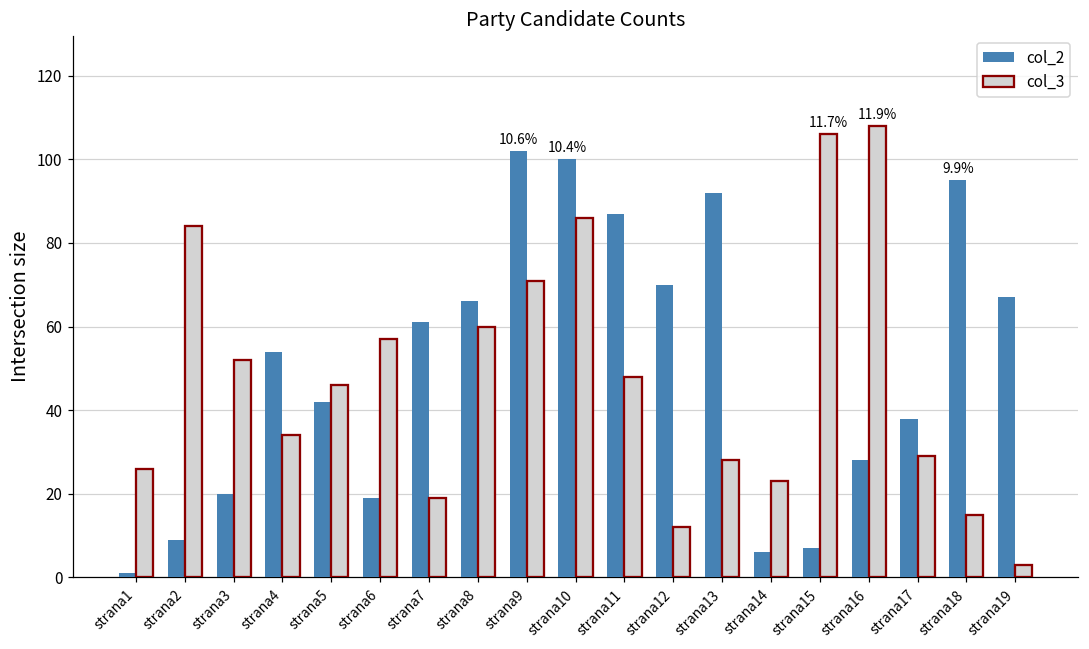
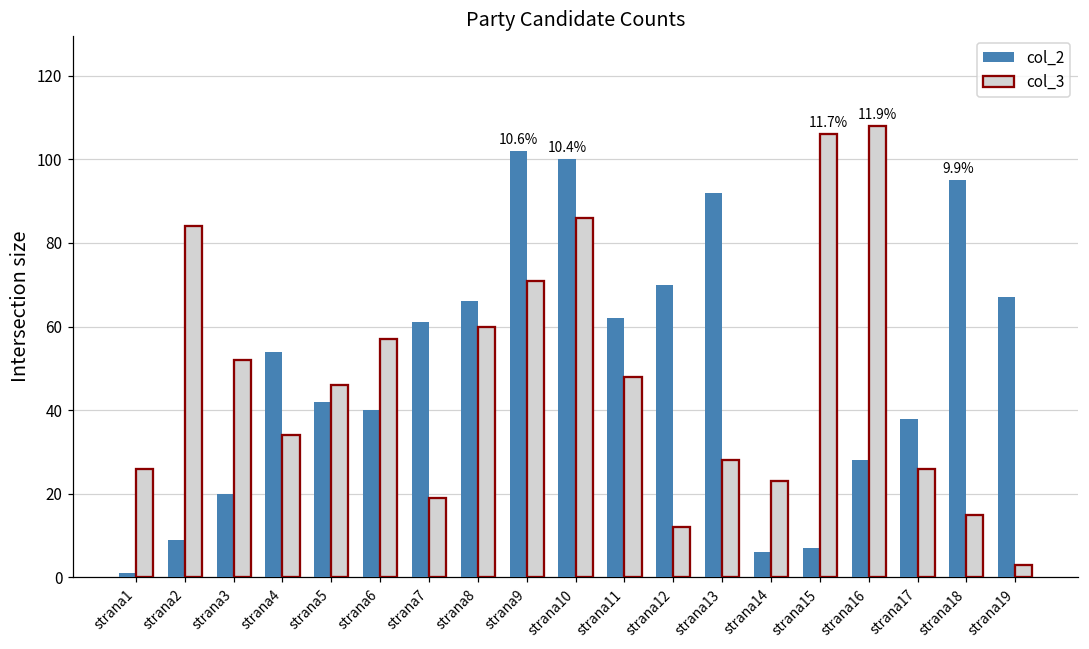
col_2, strana6: 19 -> 40
col_2, strana11: 87 -> 62
col_3, strana17: 29 -> 26
